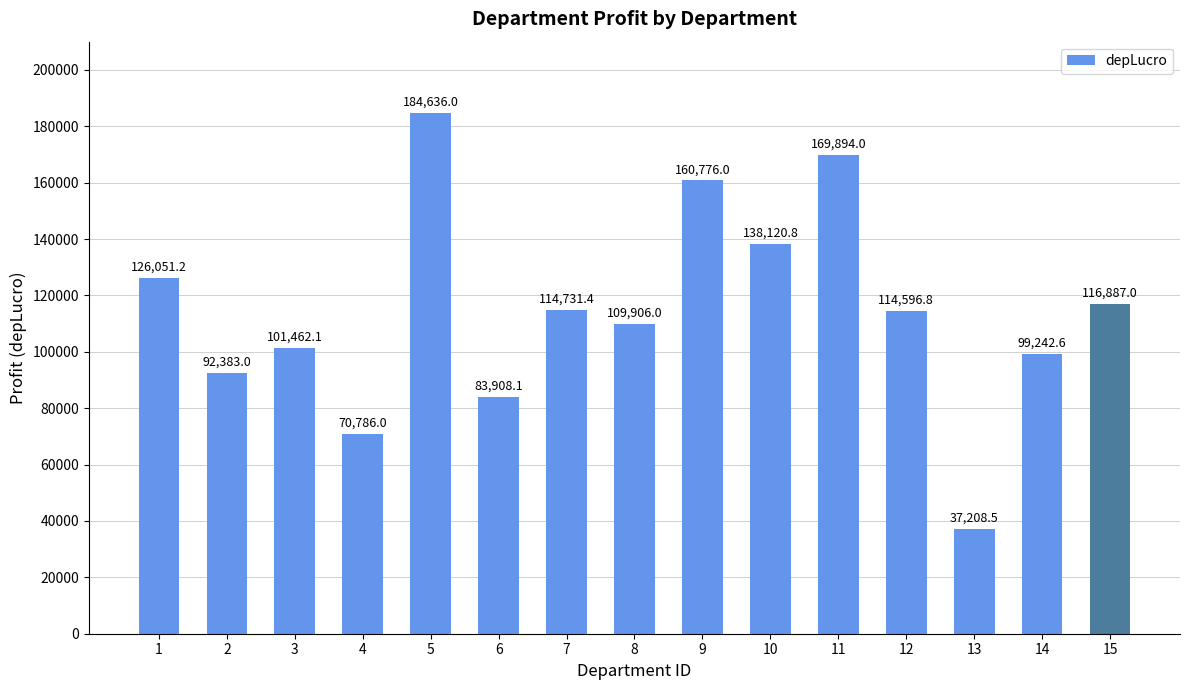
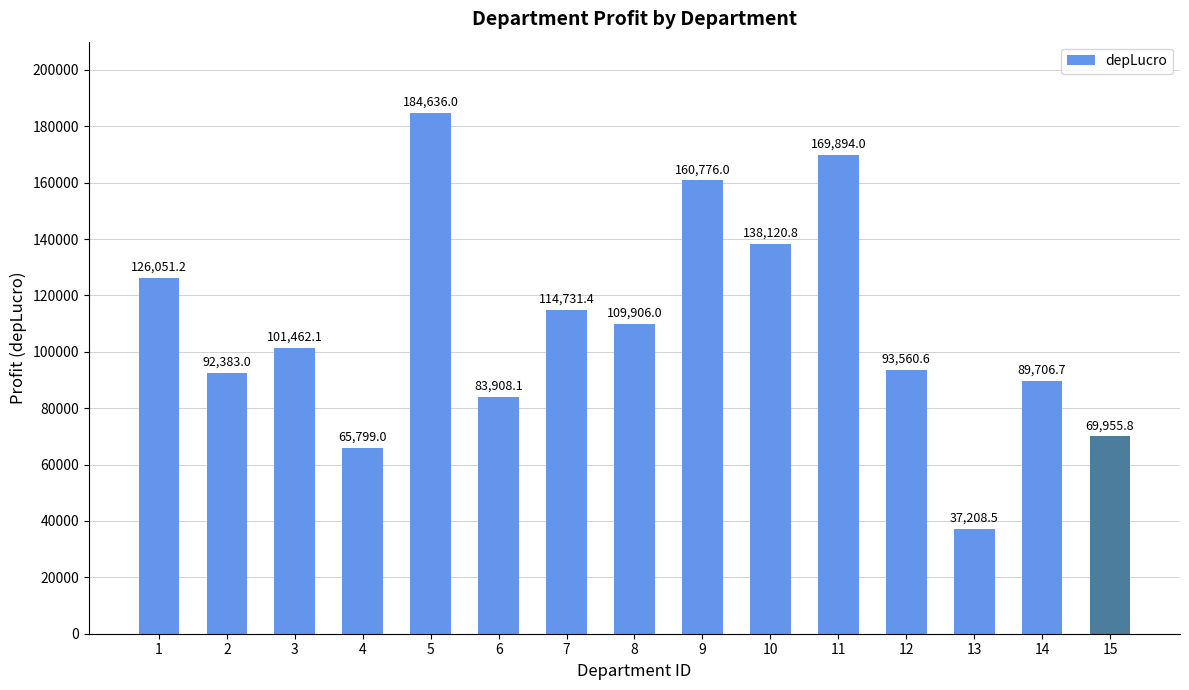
4: 70,786.0 -> 65,799.0
12: 114,596.8 -> 93,560.6
14: 99,242.6 -> 89,706.7
15: 116,887.0 -> 69,955.8
